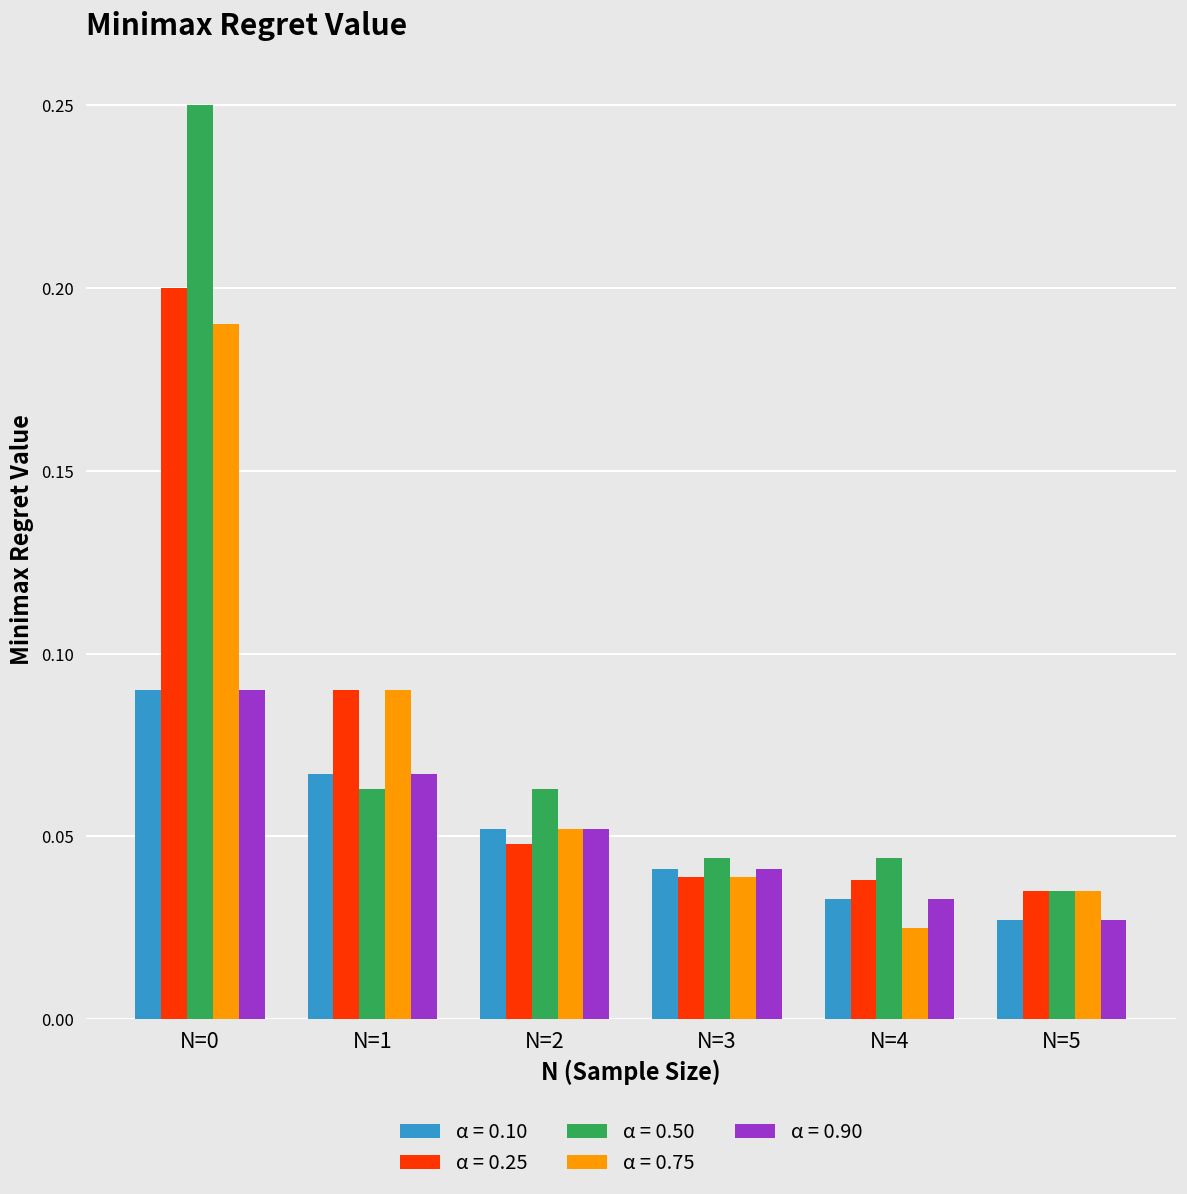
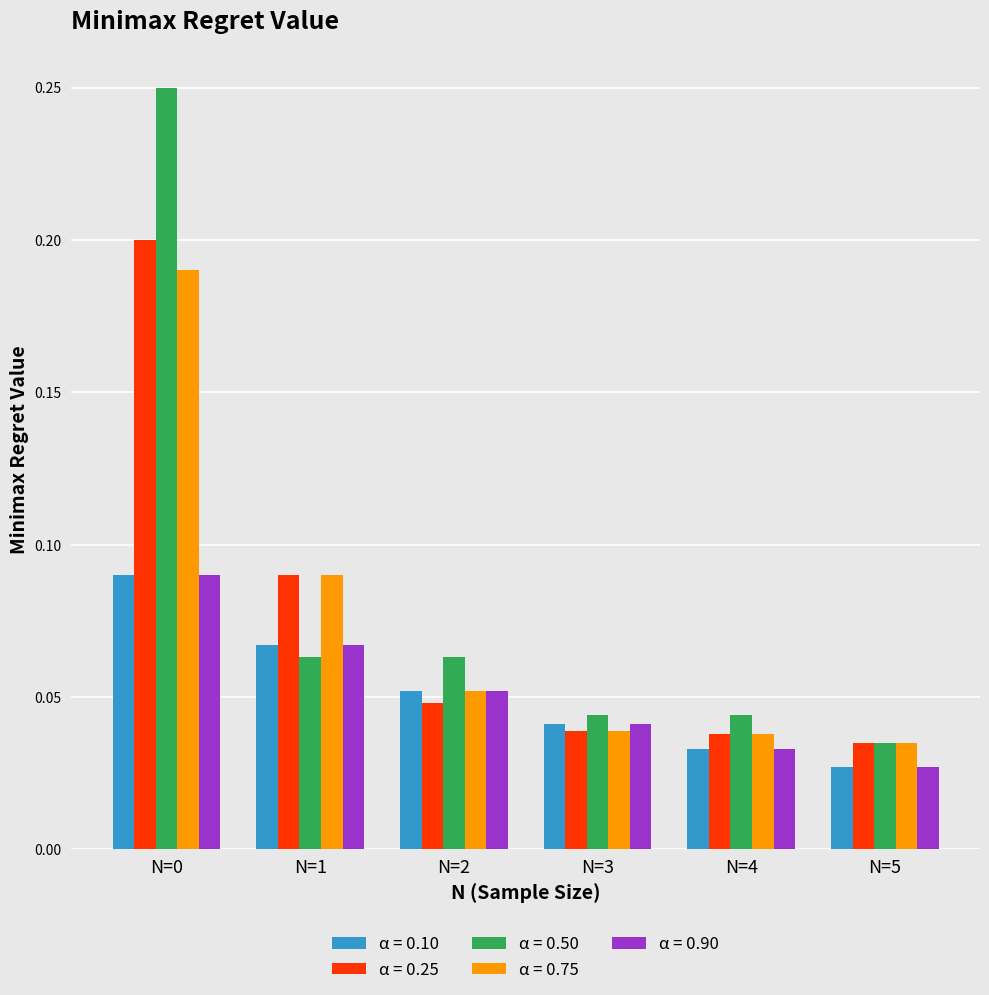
α = 0.75, N=4: 0.025 -> 0.038
